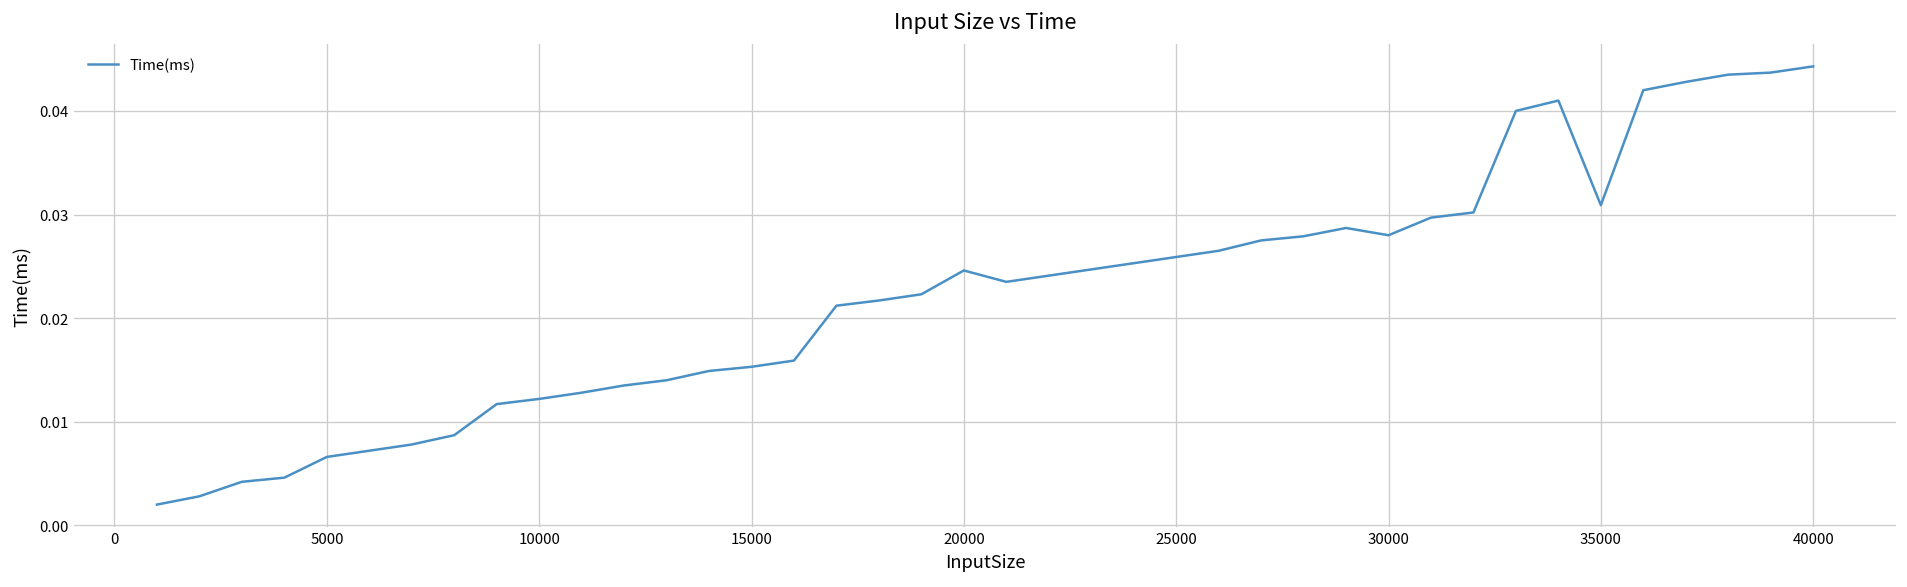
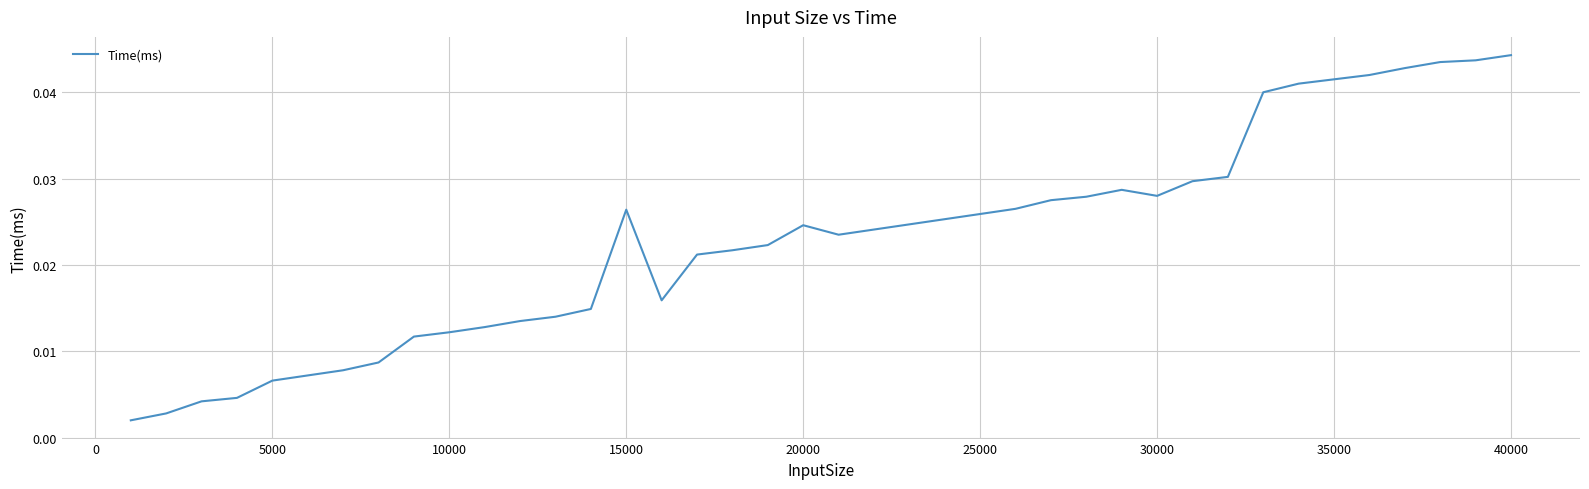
15000: 0.015 -> 0.026
35000: 0.031 -> 0.042
